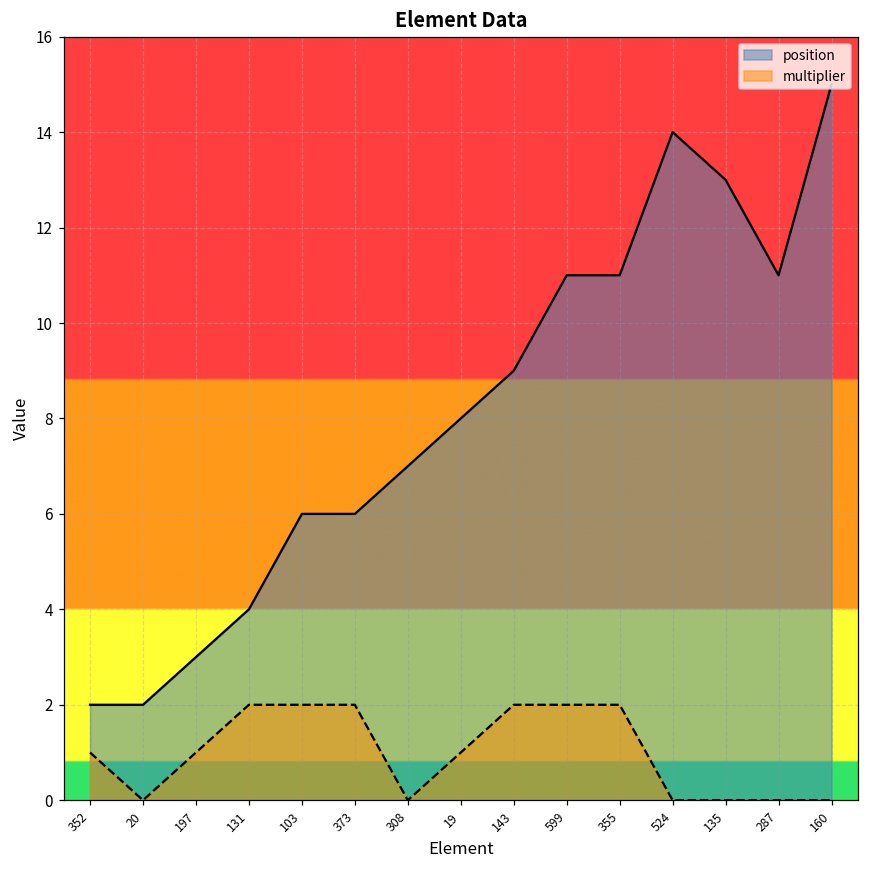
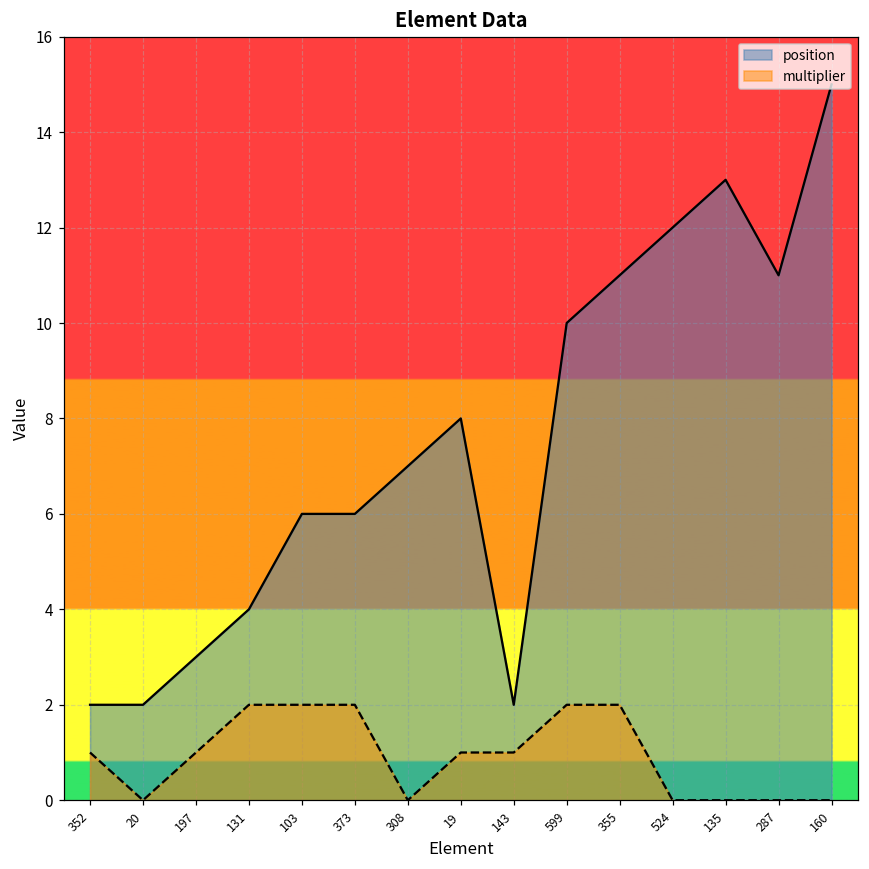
position, 143: 9 -> 2
multiplier, 143: 2 -> 1
position, 599: 11 -> 10
position, 524: 14 -> 12
